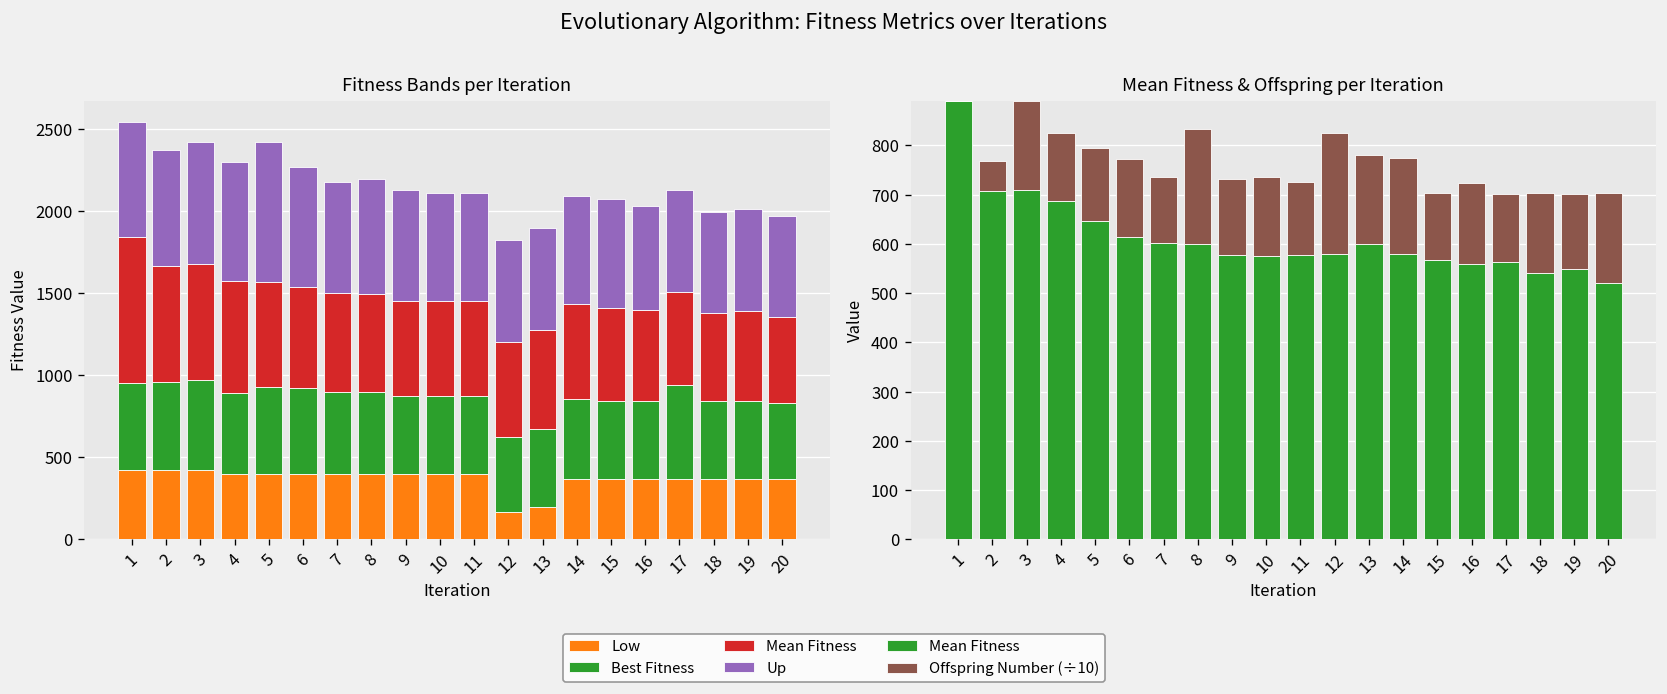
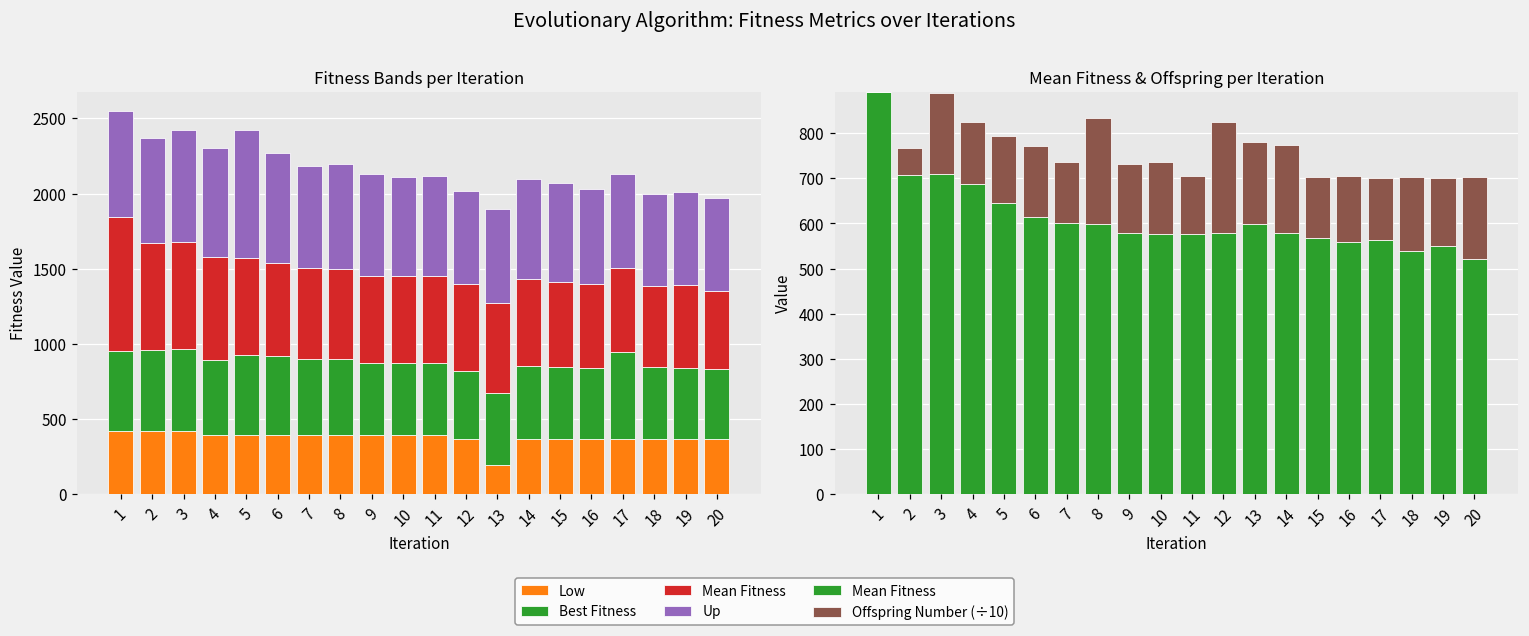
Fitness Bands per Iteration, Low, 12: 170 -> 370
Mean Fitness & Offspring per Iteration, Offspring Number (÷10), 11: 150 -> 130
Mean Fitness & Offspring per Iteration, Offspring Number (÷10), 16: 170 -> 150
